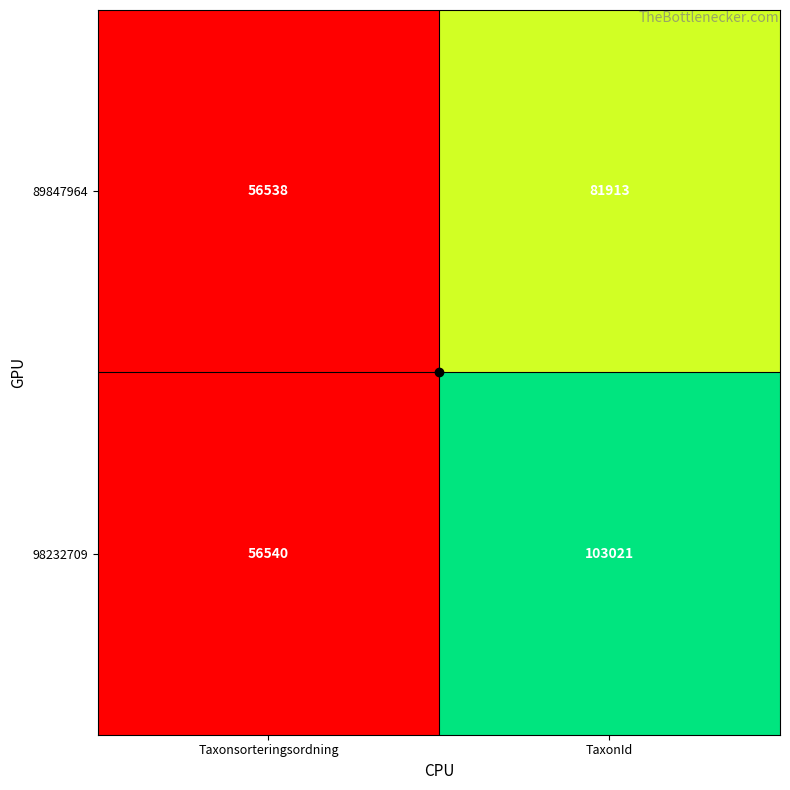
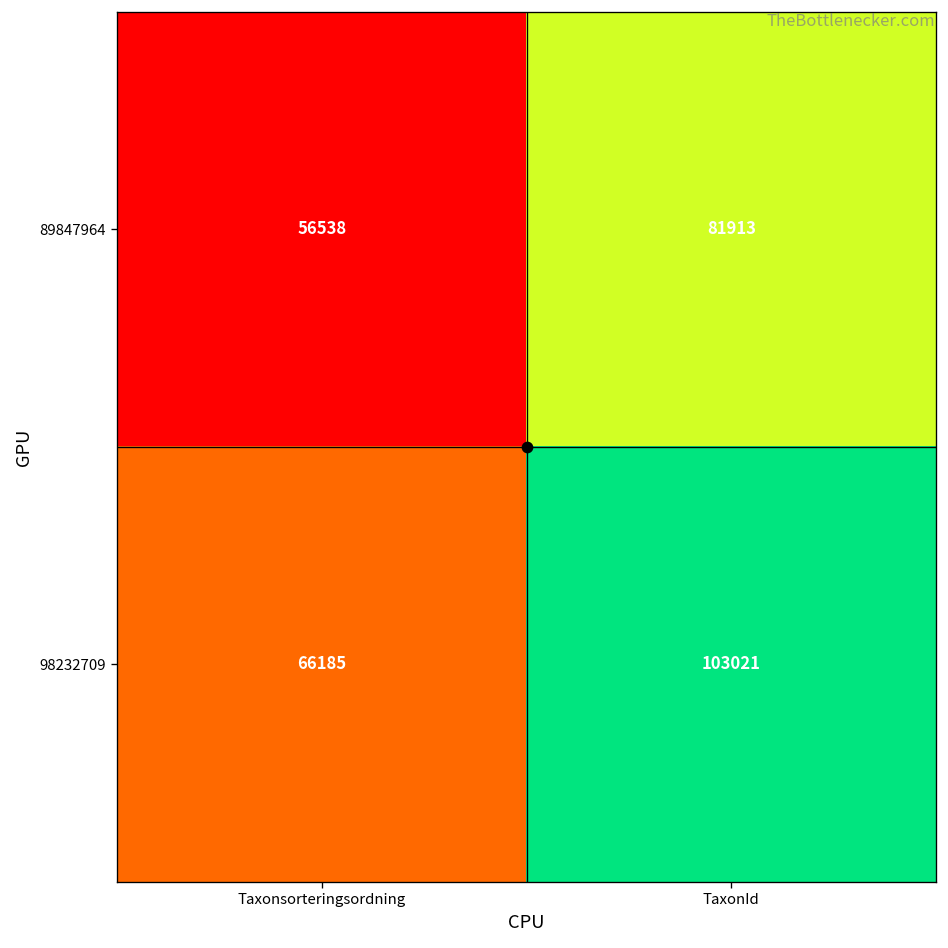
98232709, Taxonsorteringsordning: 56540 -> 66185
